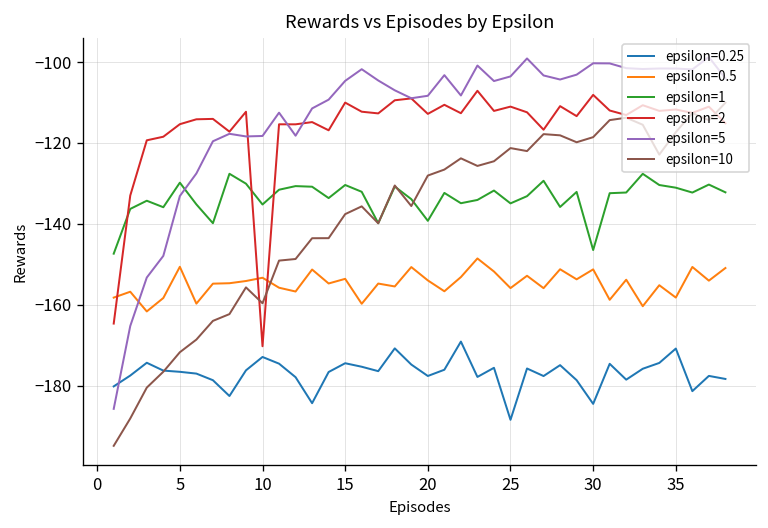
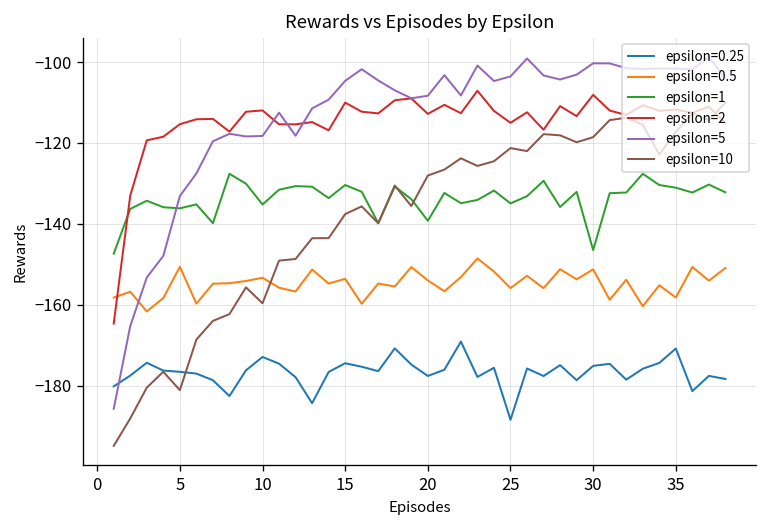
epsilon=1, 5: -130 -> -136
epsilon=10, 5: -172 -> -181
epsilon=2, 10: -170 -> -112
epsilon=2, 25: -111 -> -115
epsilon=0.25, 30: -185 -> -175
